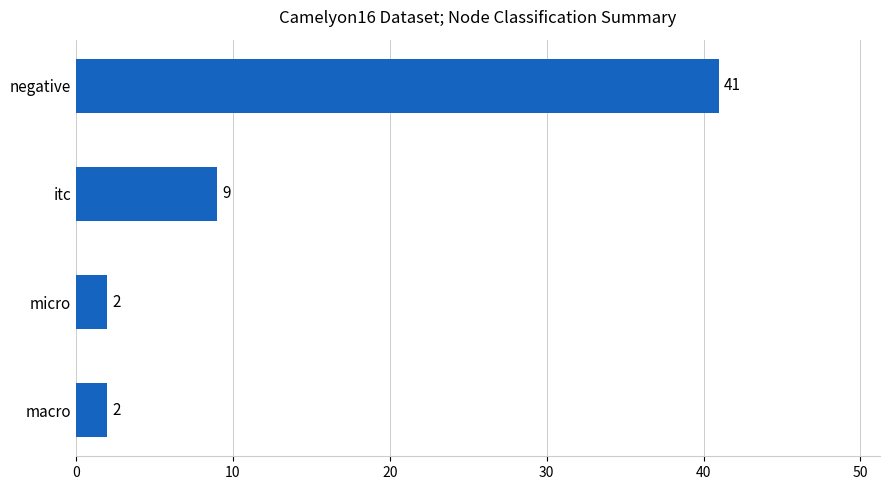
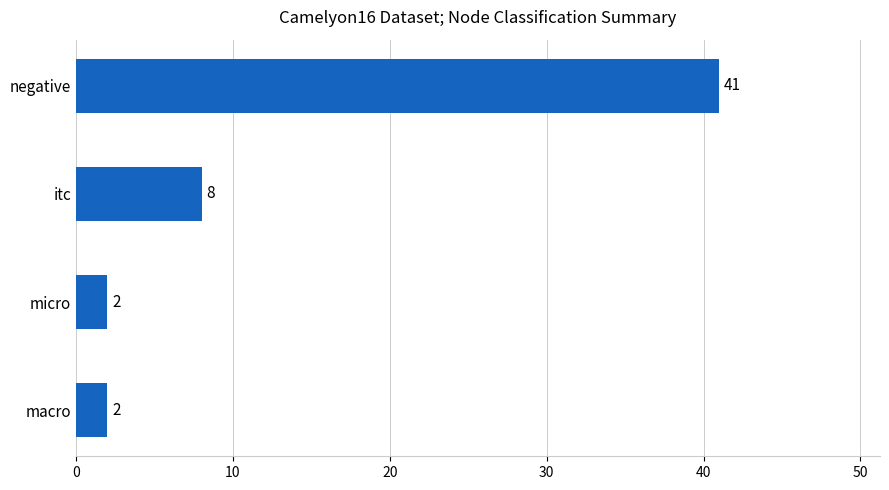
itc: 9 -> 8
